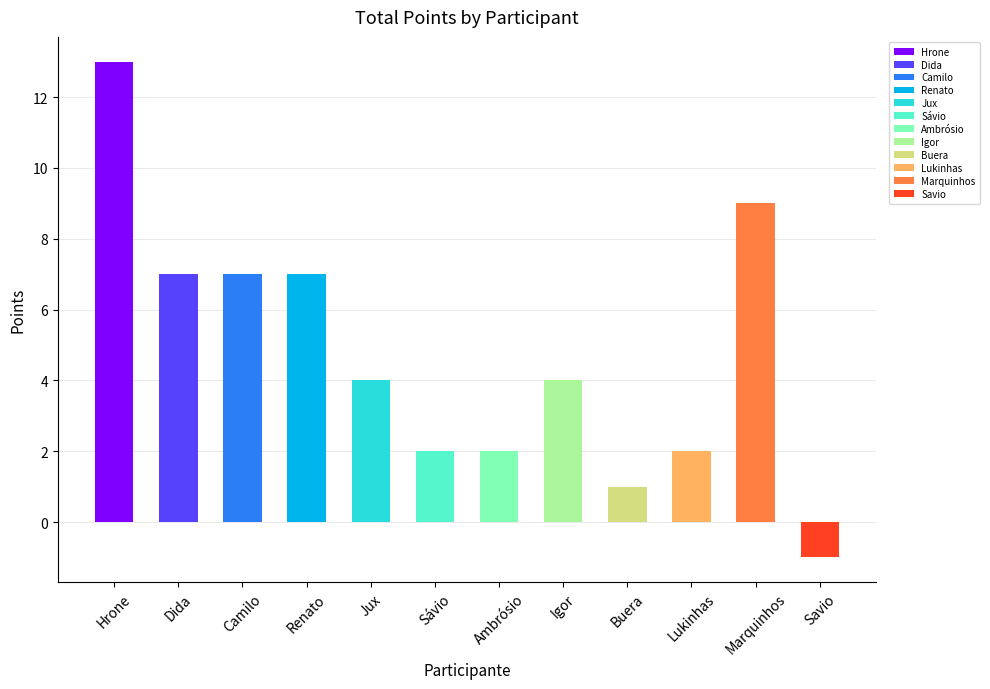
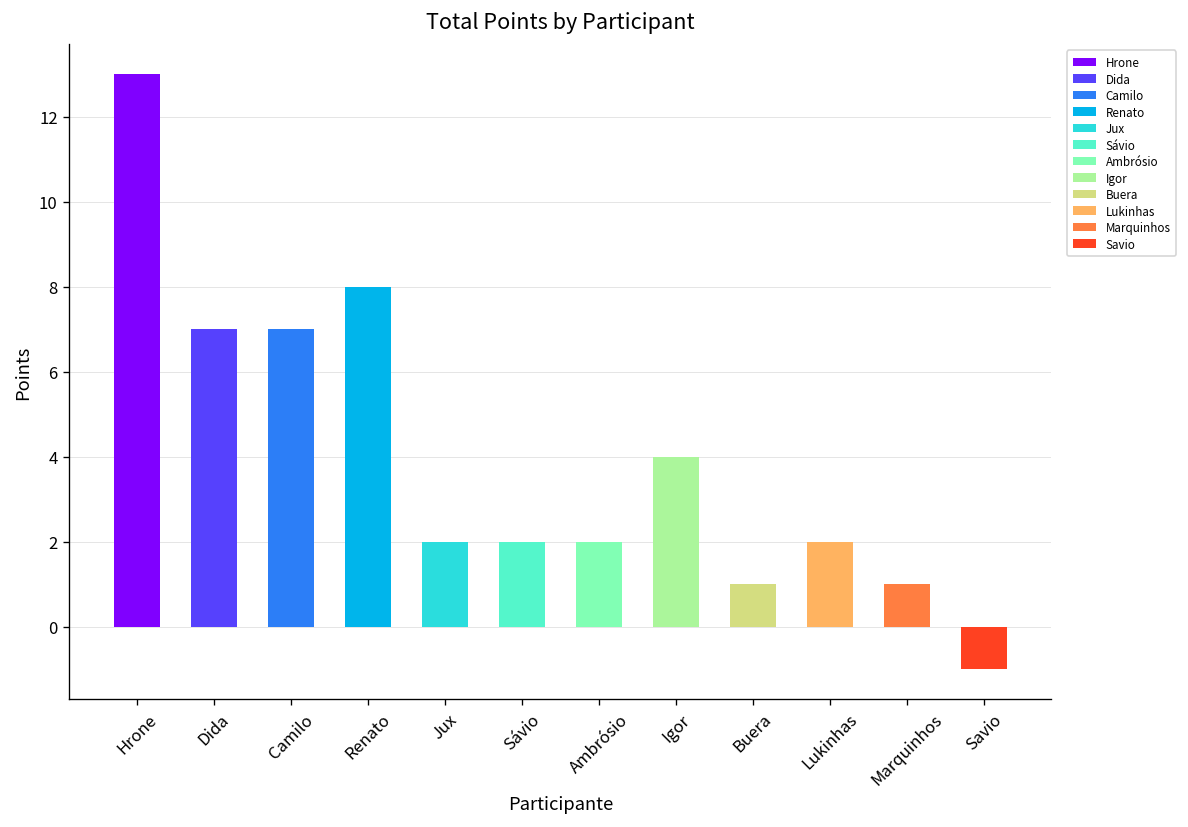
Renato: 7 -> 8
Jux: 4 -> 2
Marquinhos: 9 -> 1
